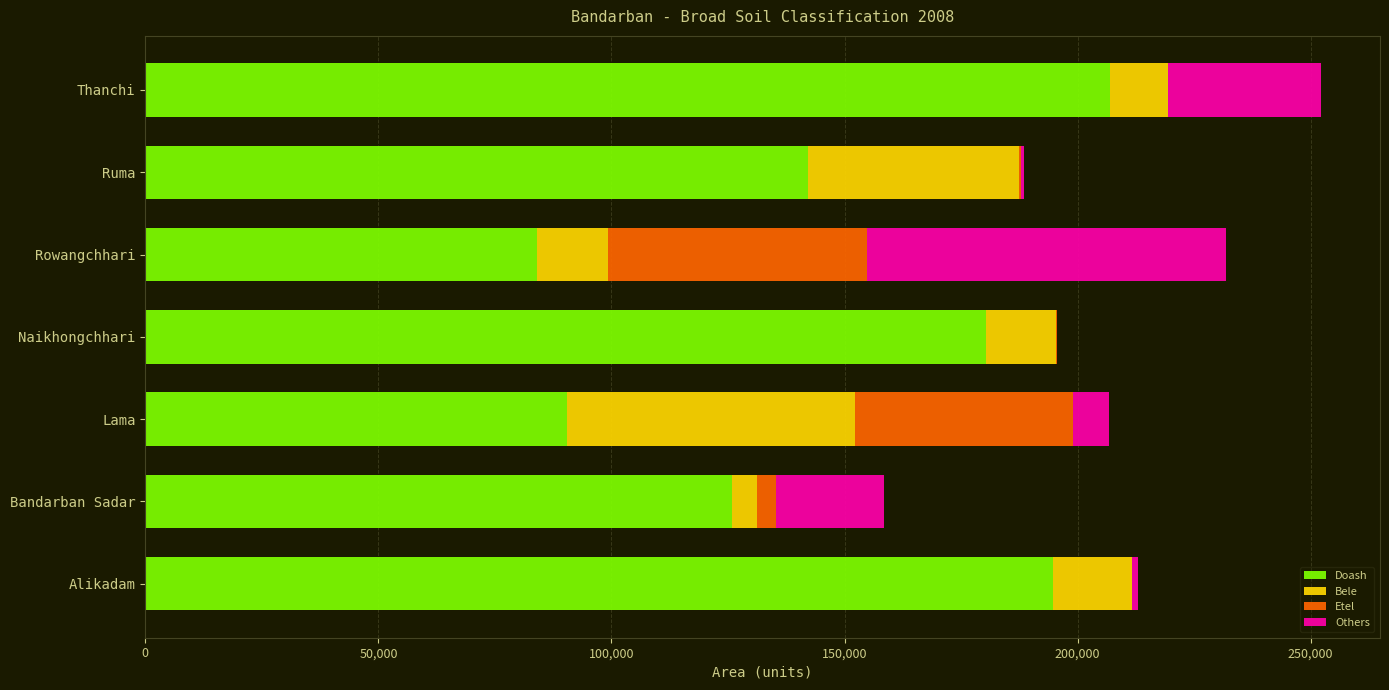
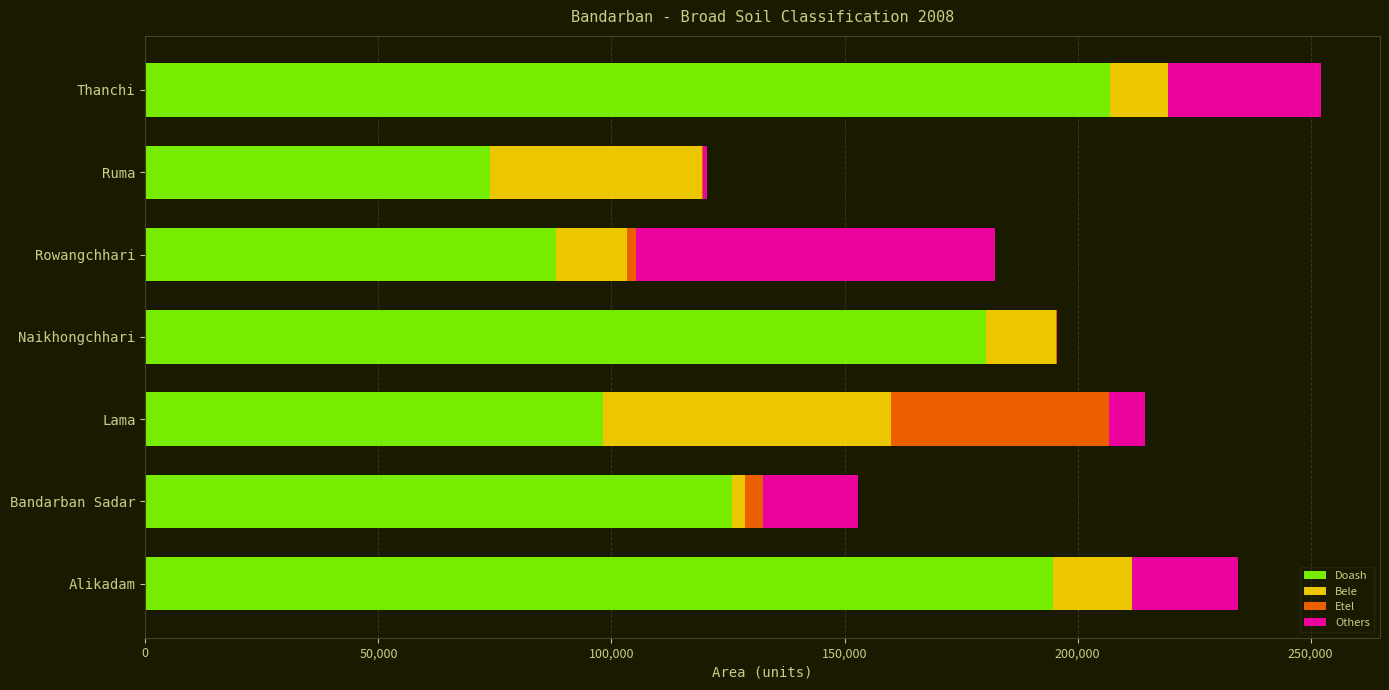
Doash, Ruma: 142,000 -> 74,000
Doash, Rowangchhari: 84,000 -> 88,000
Etel, Rowangchhari: 56,000 -> 2,000
Doash, Lama: 91,000 -> 98,000
Bele, Bandarban Sadar: 5,000 -> 3,000
Others, Bandarban Sadar: 23,000 -> 20,000
Others, Alikadam: 1,000 -> 23,000
